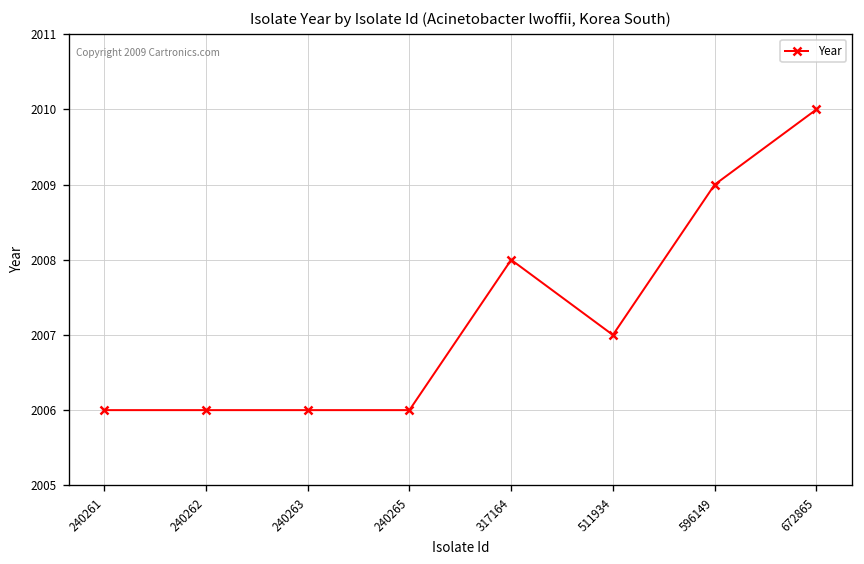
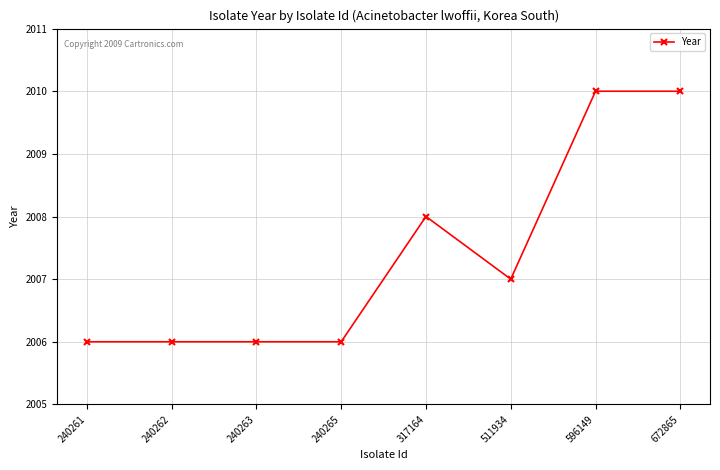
596149: 2009 -> 2010
